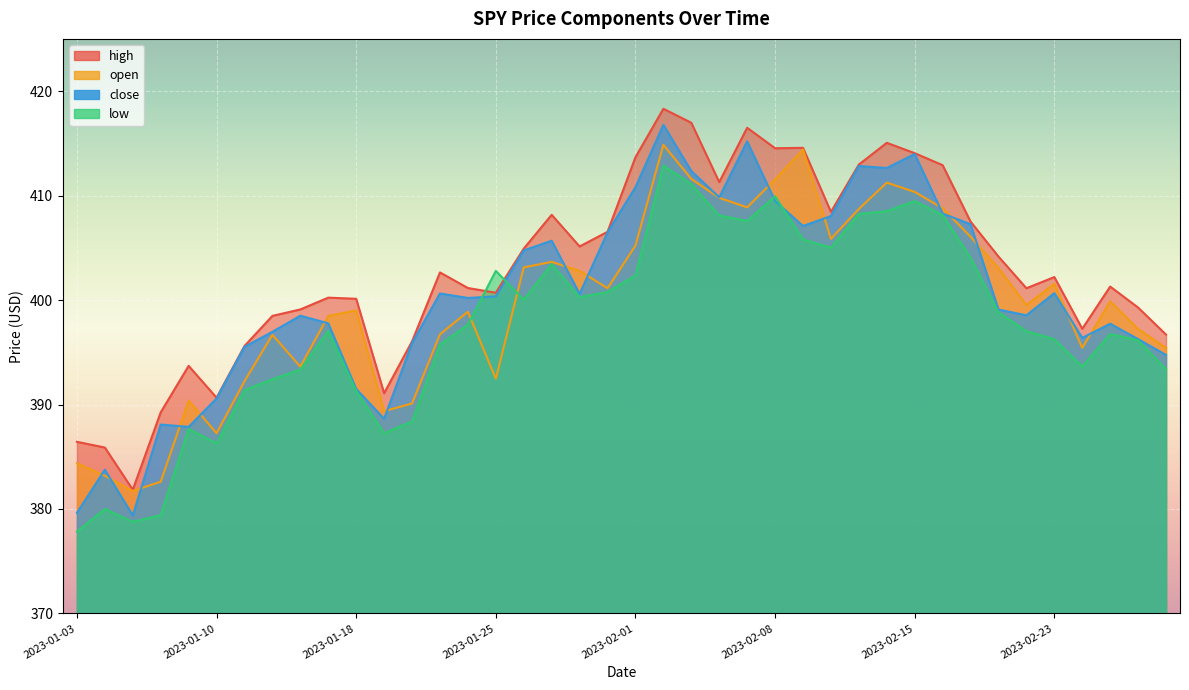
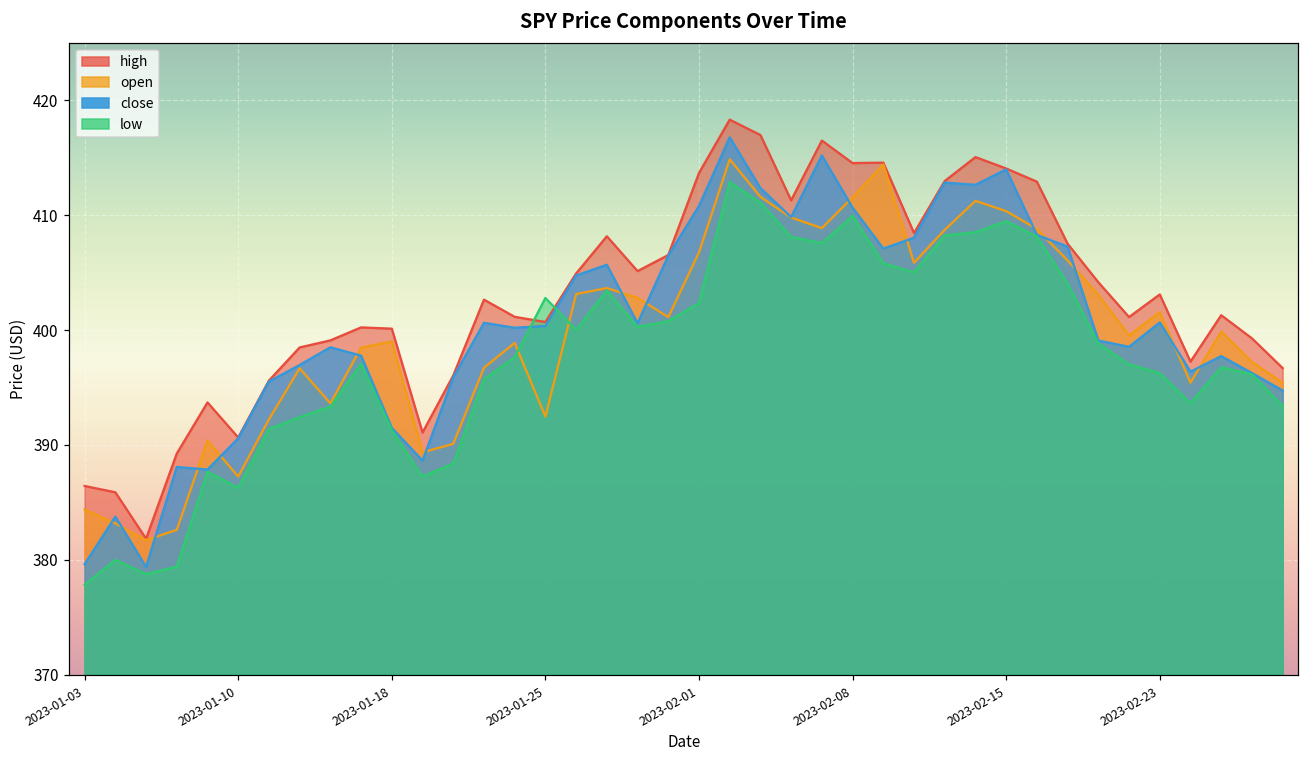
open, 2023-02-01: 405.2 -> 406.8
close, 2023-02-08: 409.5 -> 410.7
high, 2023-02-23: 402.2 -> 403.1
